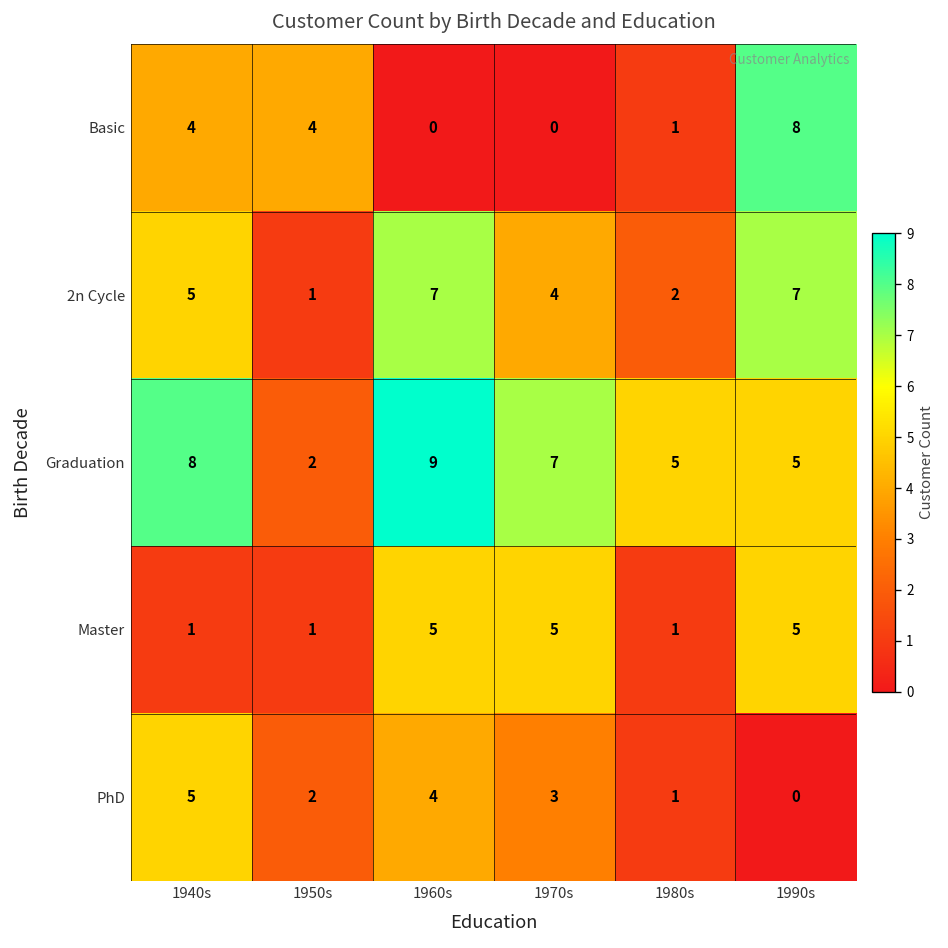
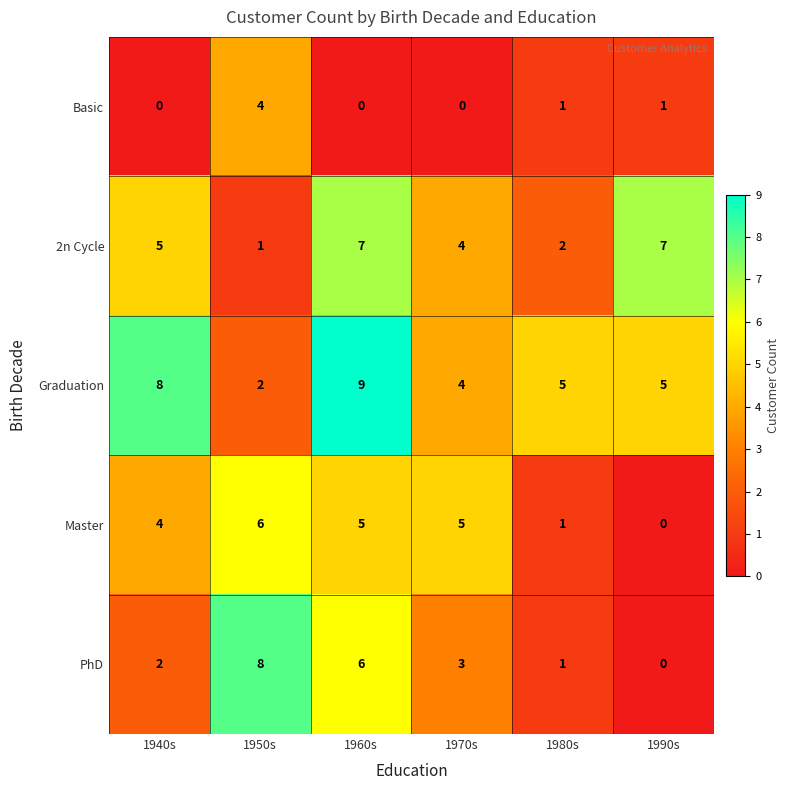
Basic, 1940s: 4 -> 0
Basic, 1990s: 8 -> 1
Graduation, 1970s: 7 -> 4
Master, 1940s: 1 -> 4
Master, 1950s: 1 -> 6
Master, 1990s: 5 -> 0
PhD, 1940s: 5 -> 2
PhD, 1950s: 2 -> 8
PhD, 1960s: 4 -> 6
